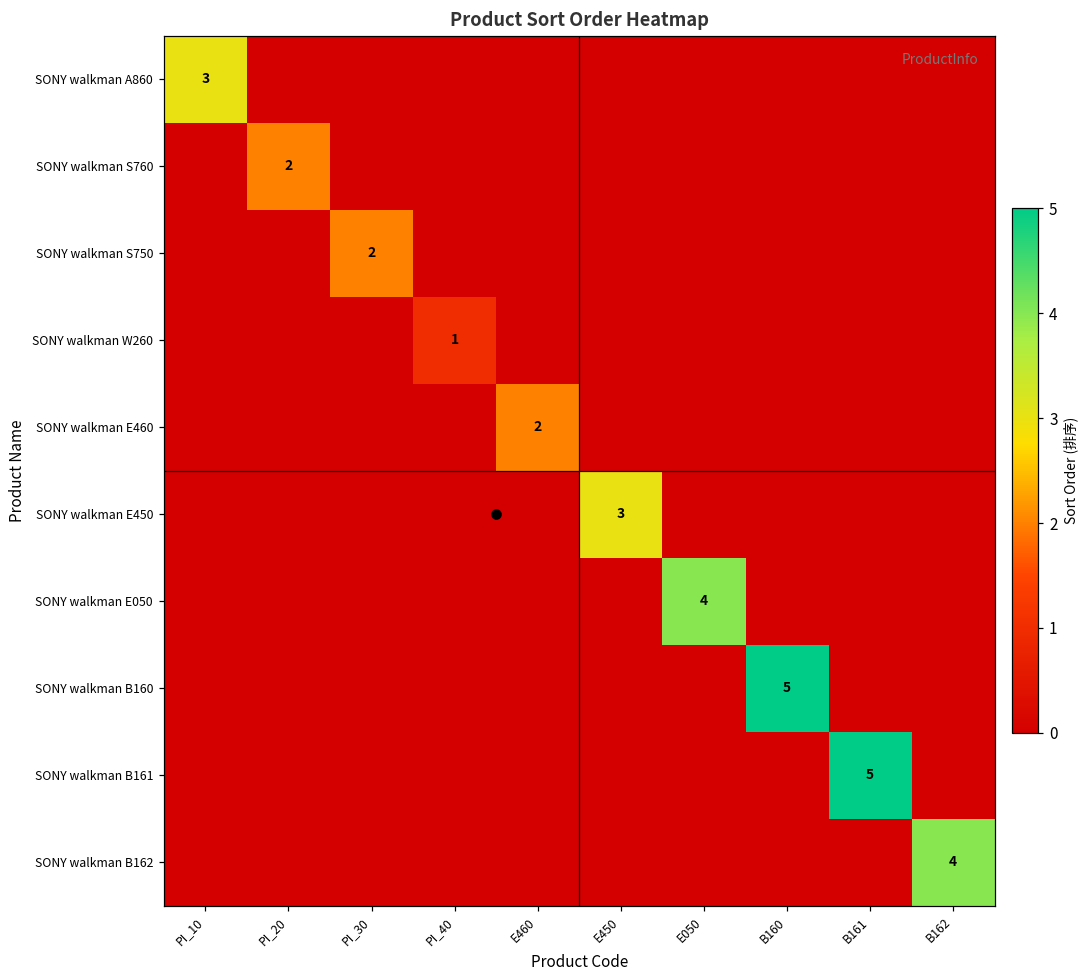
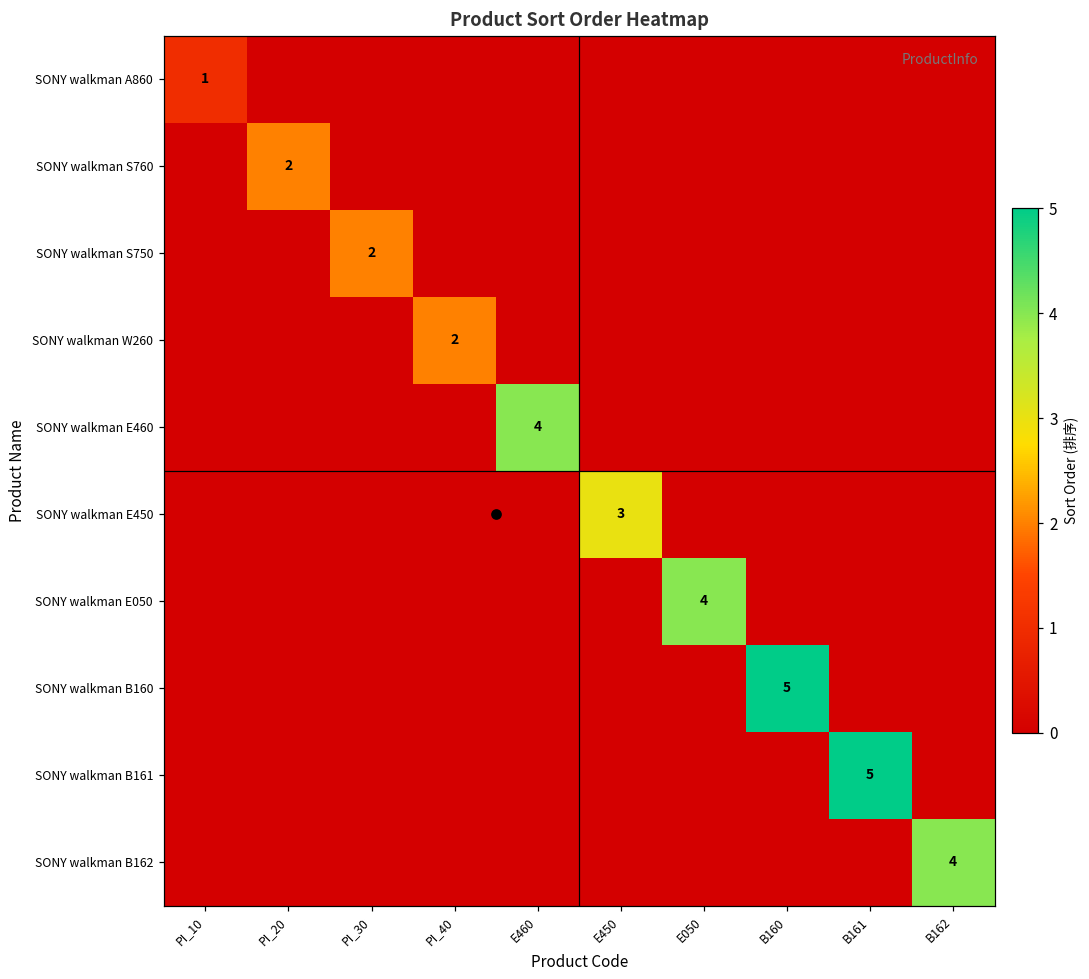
SONY walkman A860, PI_10: 3 -> 1
SONY walkman W260, PI_40: 1 -> 2
SONY walkman E460, E460: 2 -> 4
